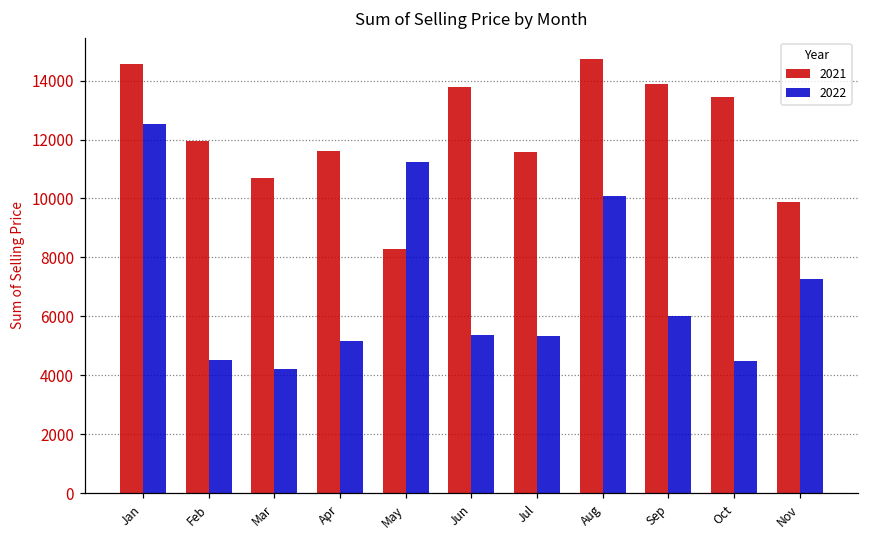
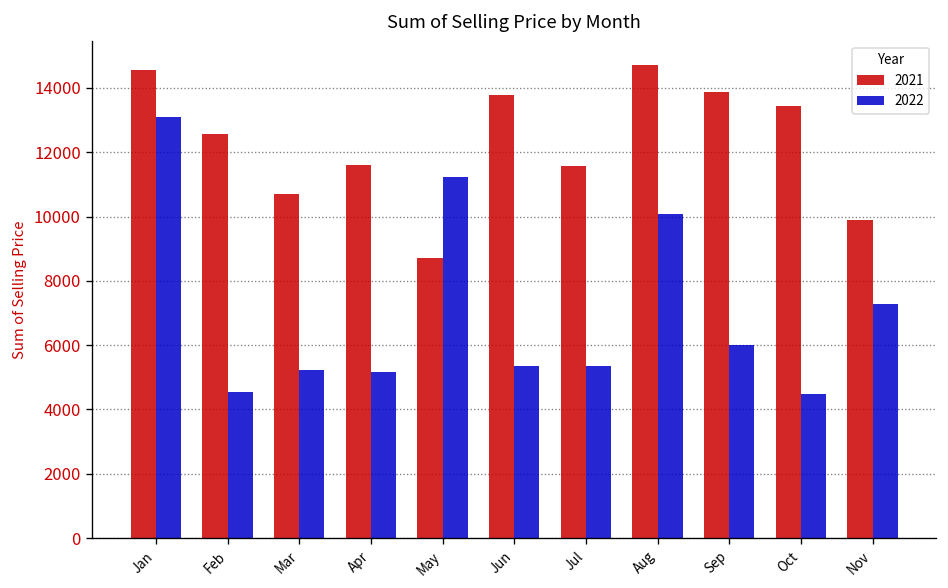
2022, Jan: 12500 -> 13100
2021, Feb: 11900 -> 12600
2022, Mar: 4200 -> 5200
2021, May: 8300 -> 8700
